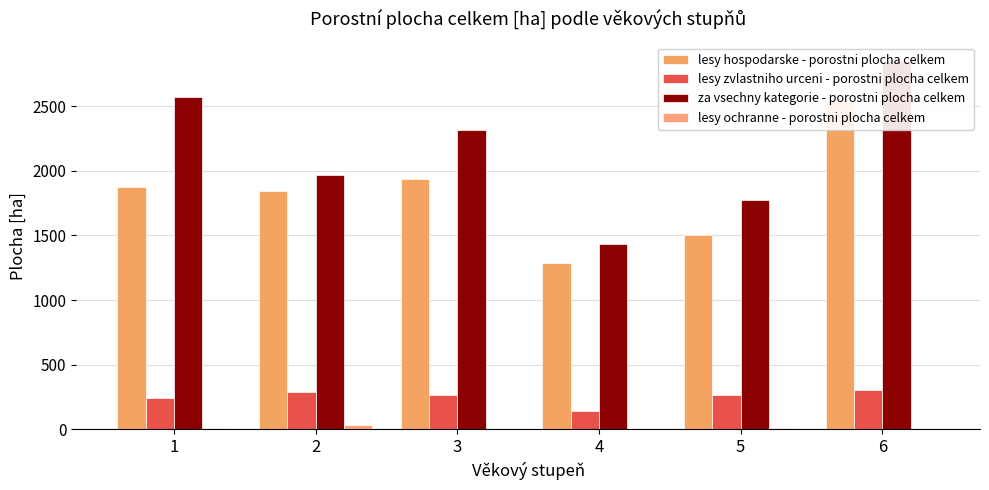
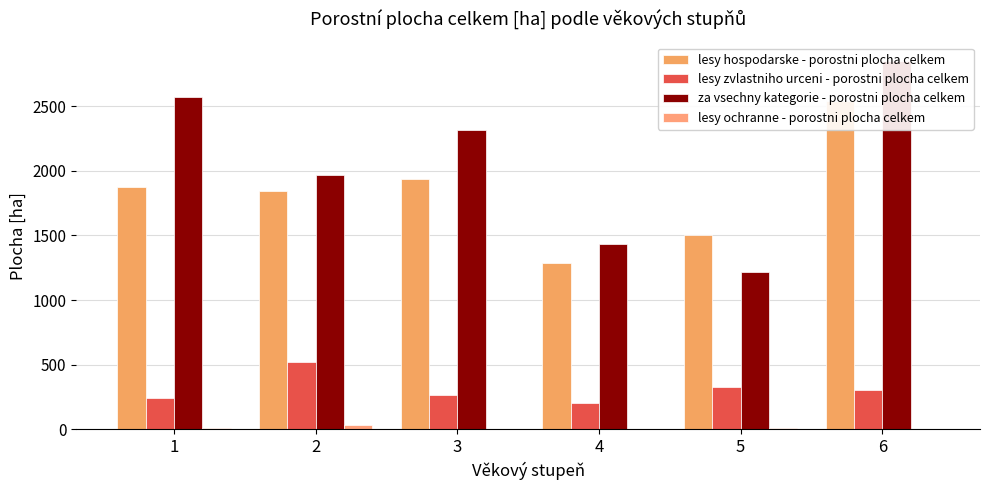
lesy zvlastniho urceni - porostni plocha celkem, 2: 290 -> 520
lesy zvlastniho urceni - porostni plocha celkem, 4: 140 -> 210
lesy zvlastniho urceni - porostni plocha celkem, 5: 260 -> 330
za vsechny kategorie - porostni plocha celkem, 5: 1770 -> 1220
